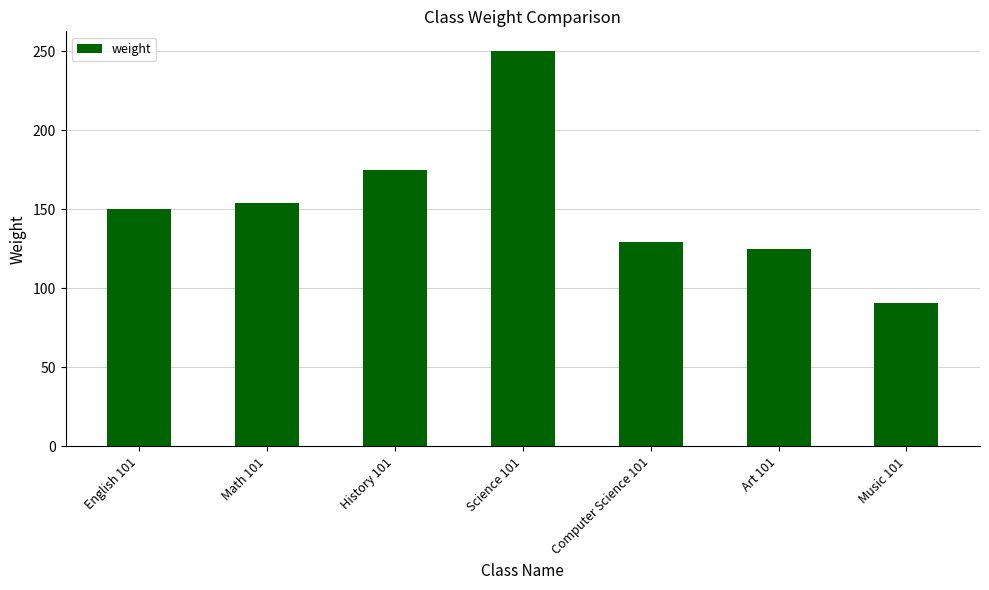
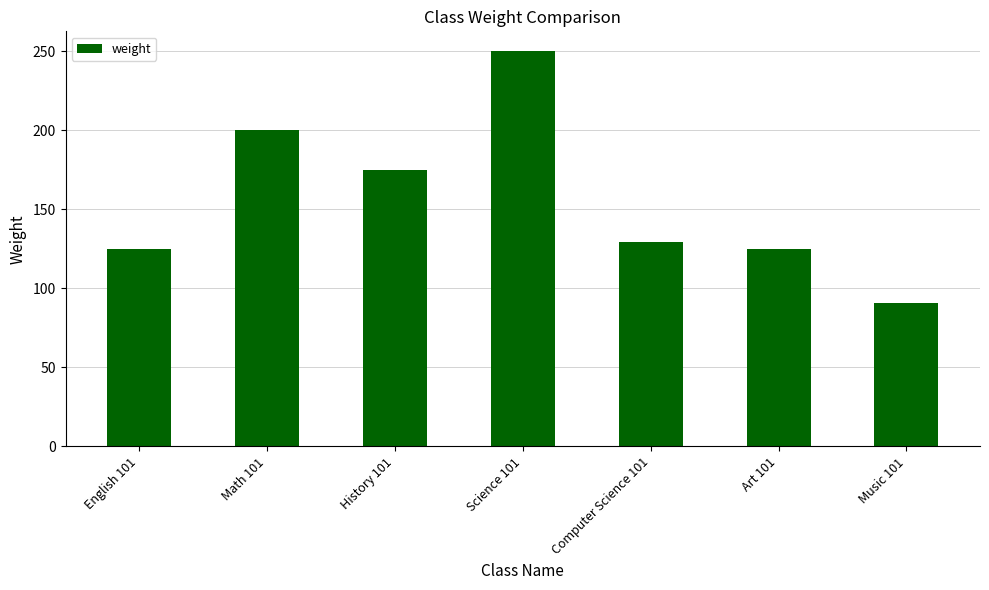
English 101: 150 -> 125
Math 101: 154 -> 200
